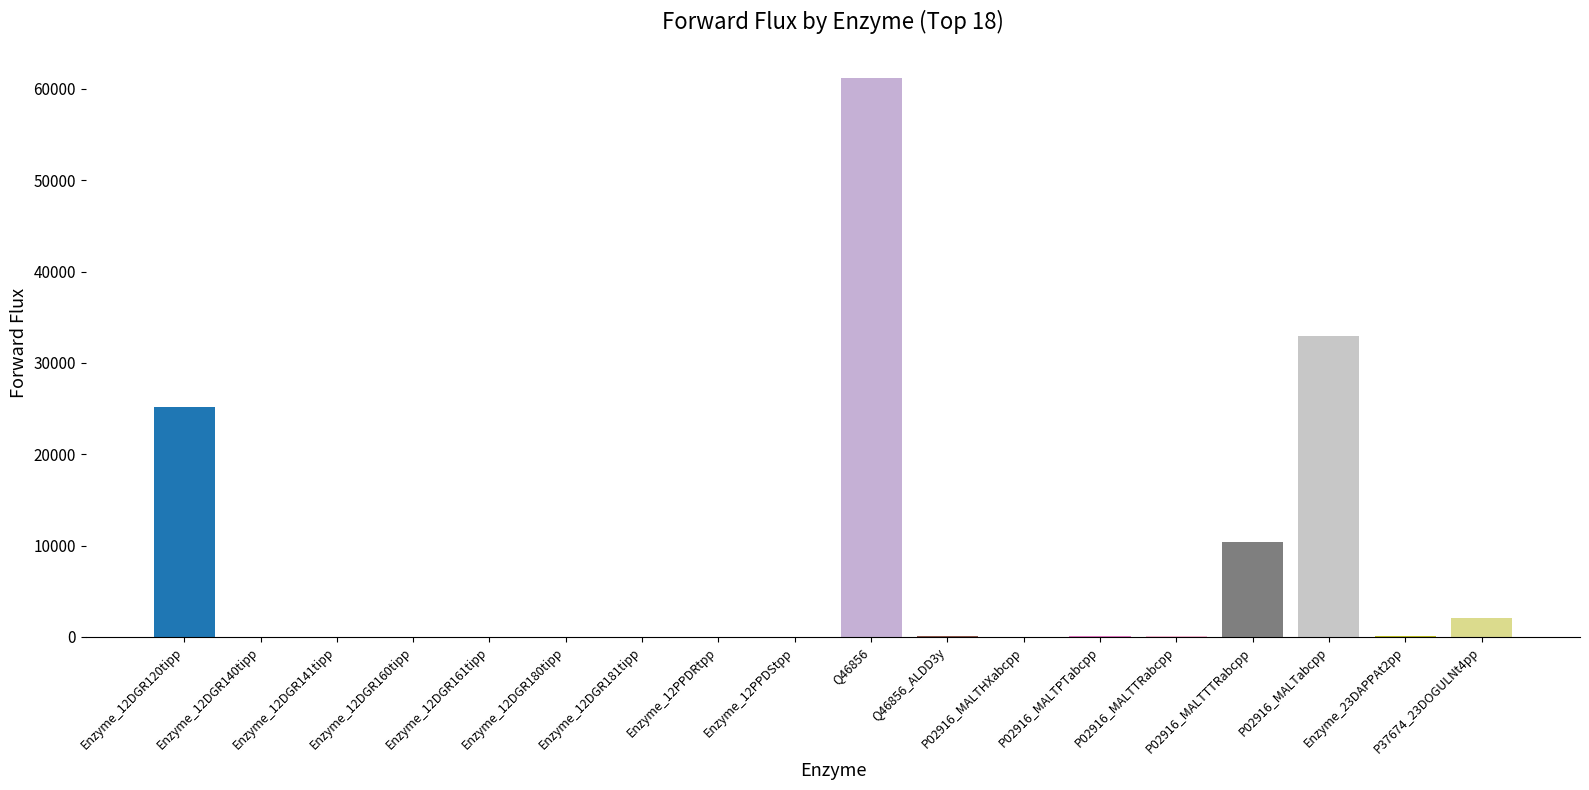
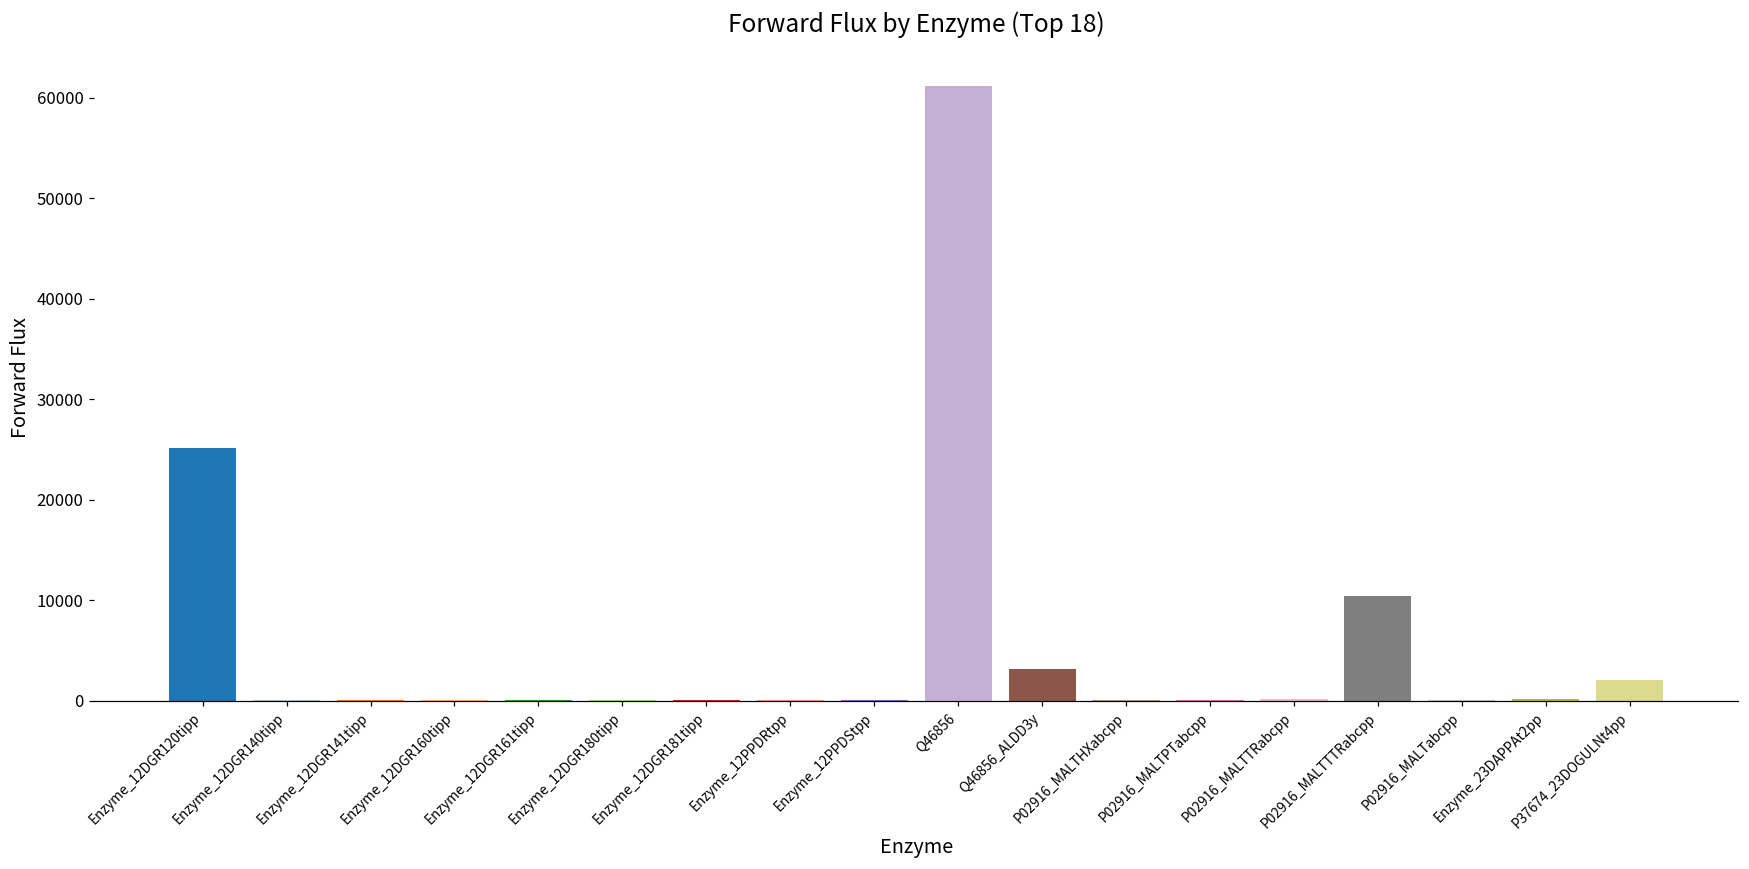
Q46856_ALDD3y: 0 -> 3000
P02916_MALTabcpp: 33000 -> 0
